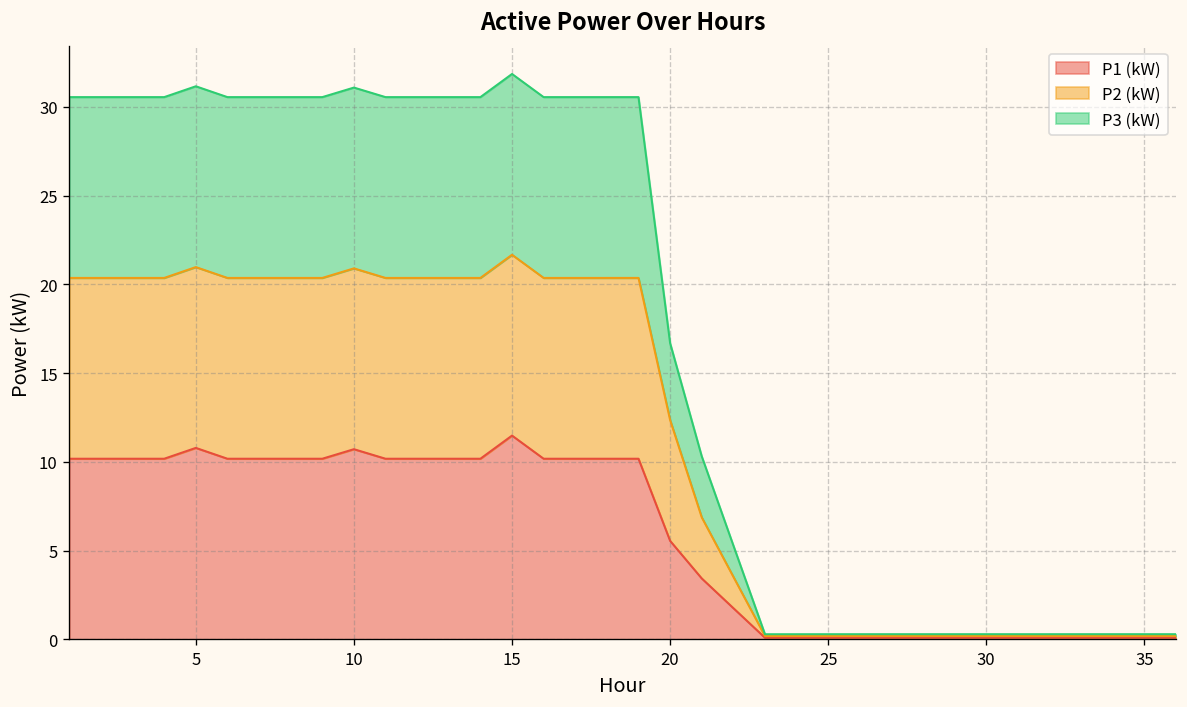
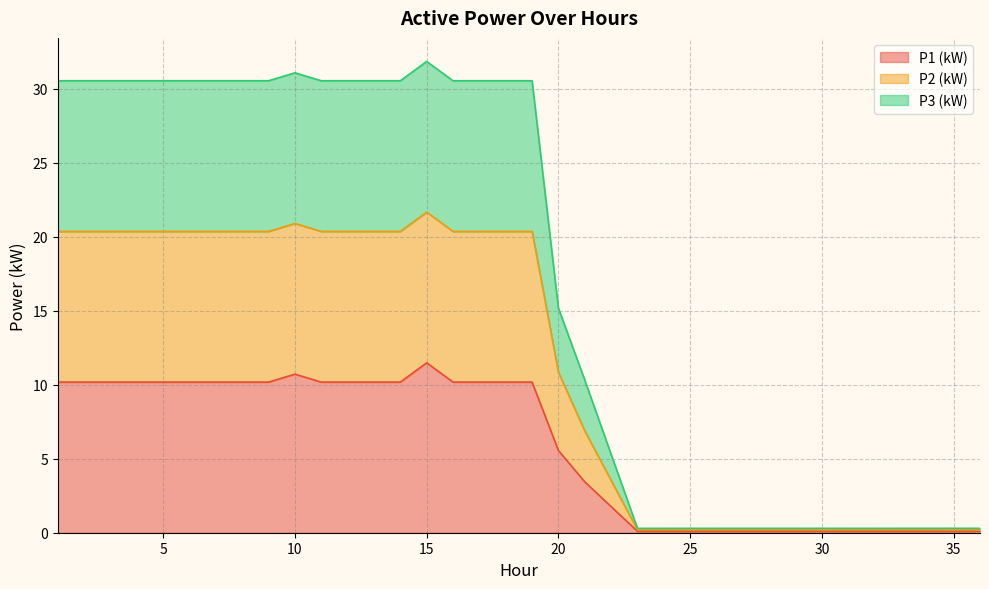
P1 (kW), 5: 10.8 -> 10.2
P2 (kW), 20: 6.8 -> 5.3
